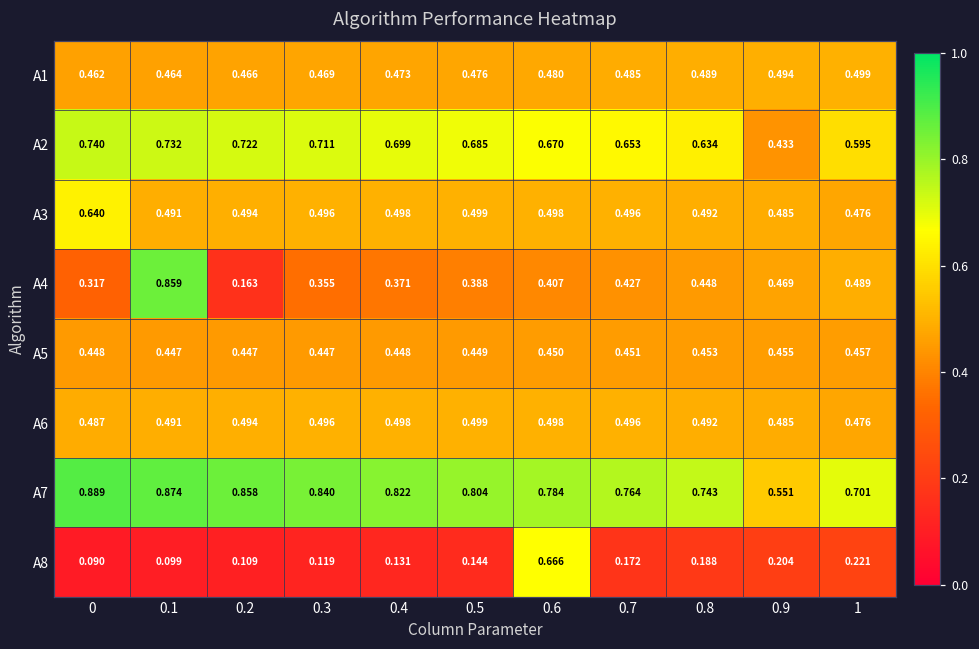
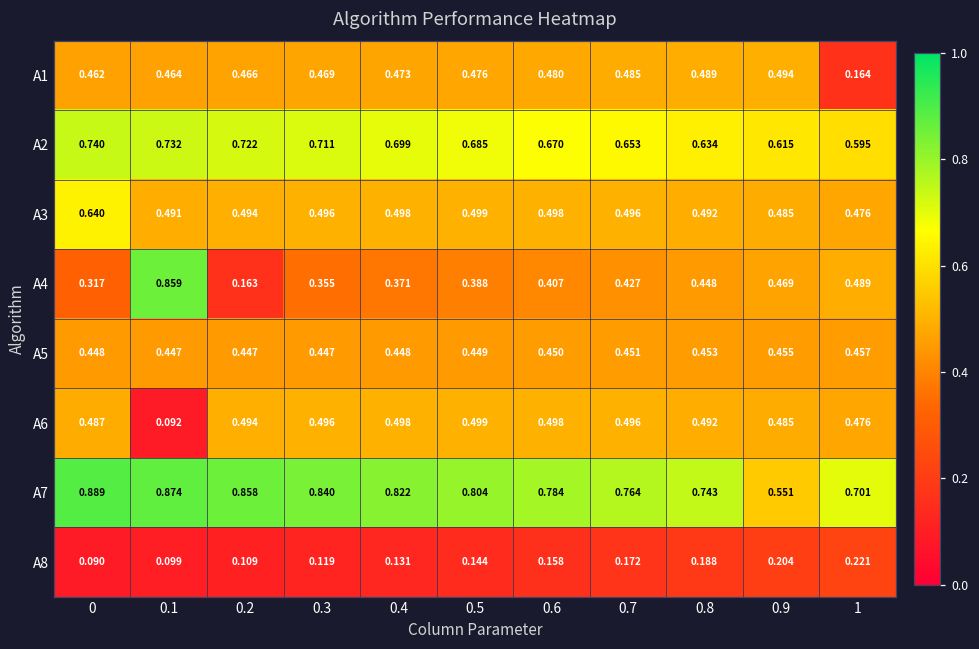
A1, 1: 0.499 -> 0.164
A2, 0.9: 0.433 -> 0.615
A6, 0.1: 0.491 -> 0.092
A8, 0.6: 0.666 -> 0.158
